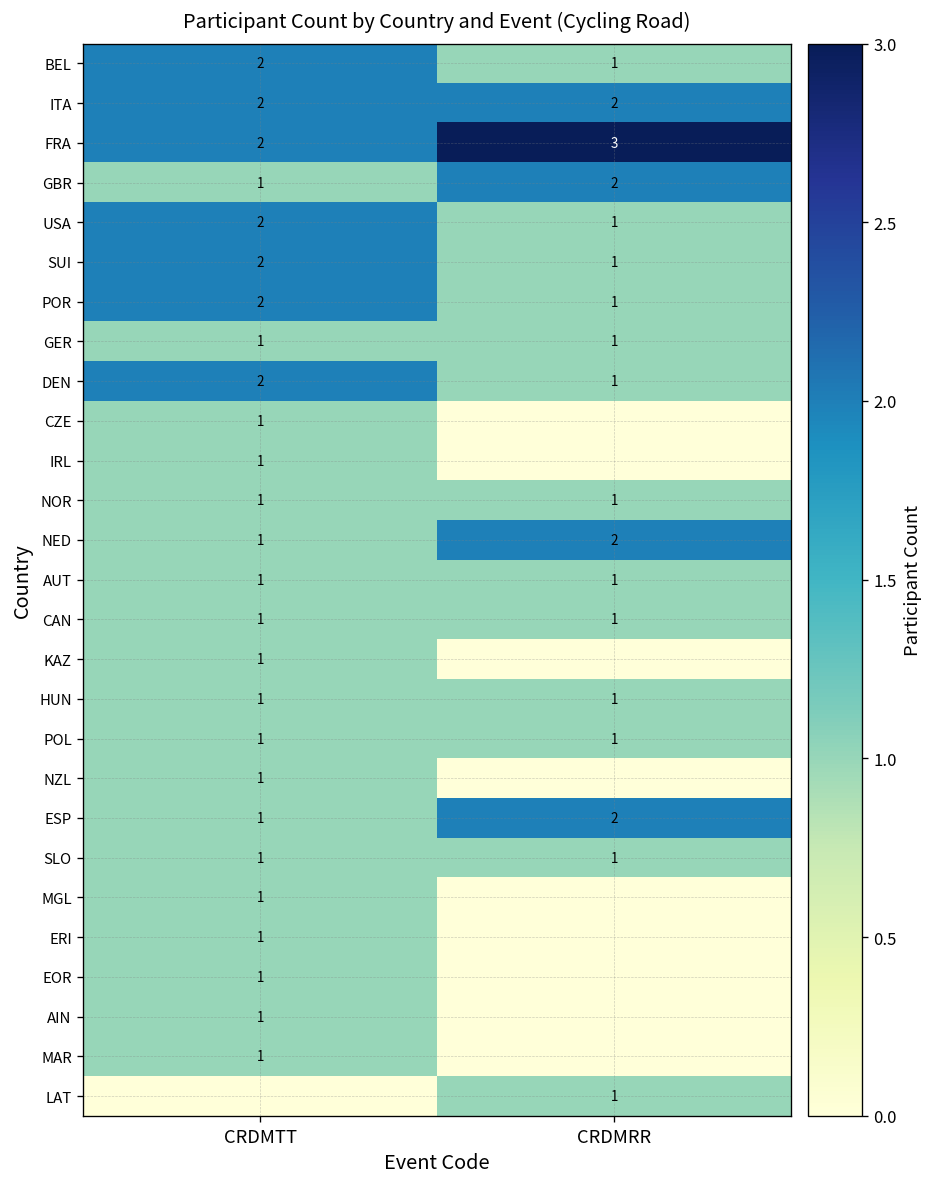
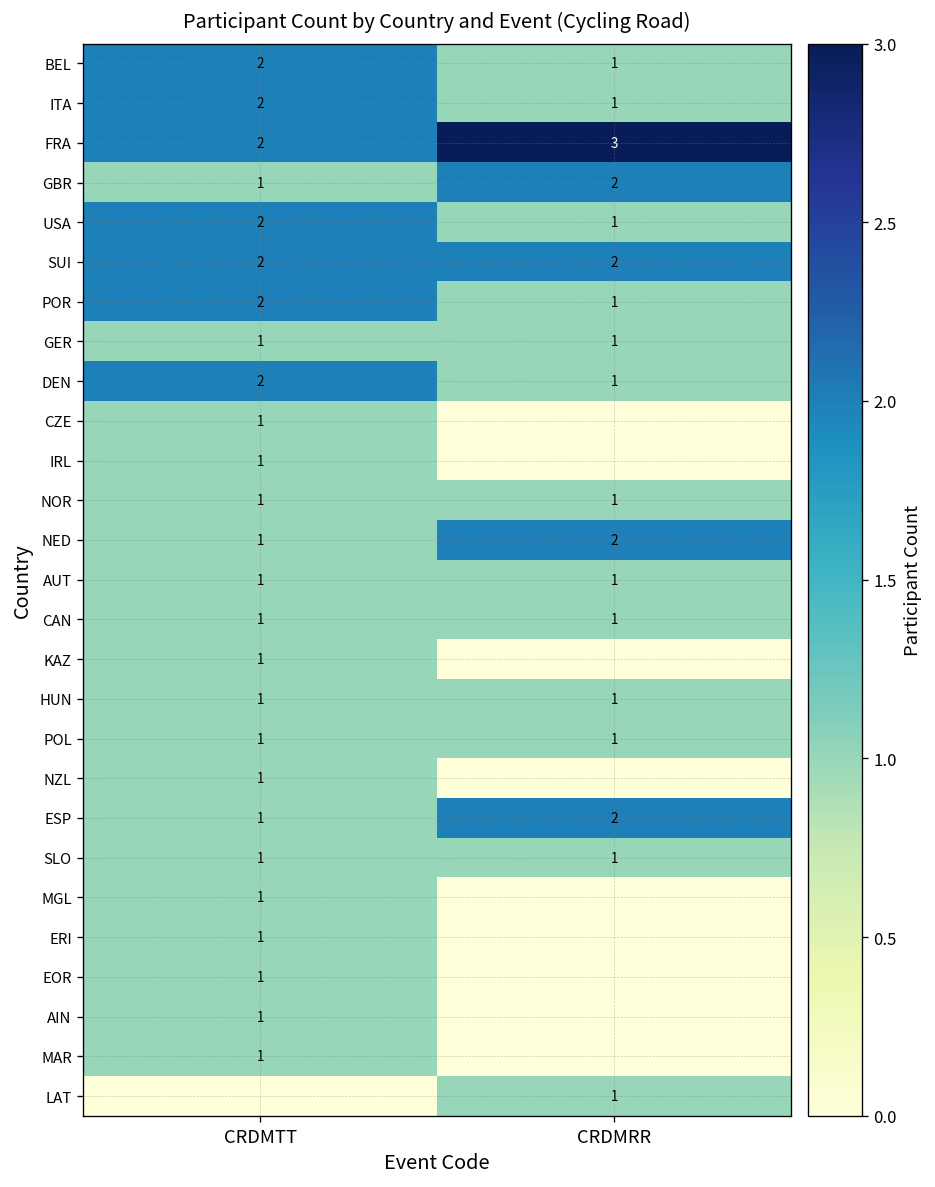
ITA, CRDMRR: 2 -> 1
SUI, CRDMRR: 1 -> 2
